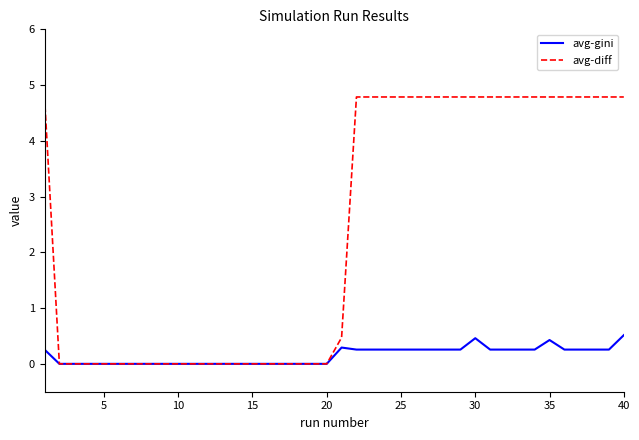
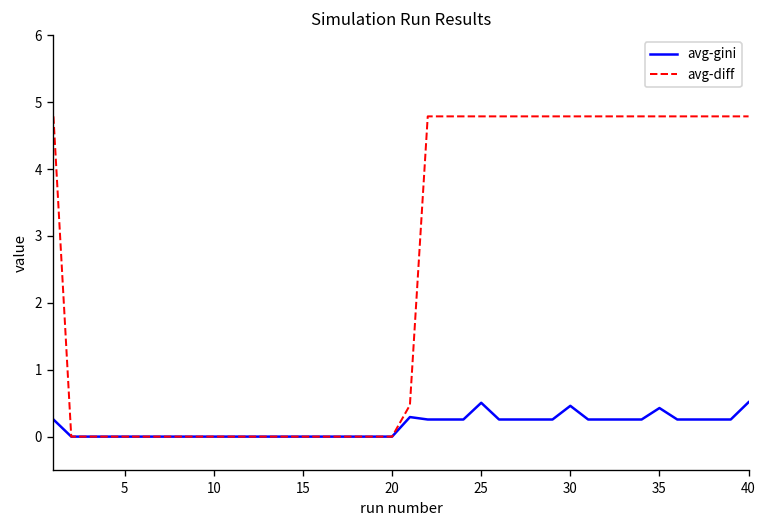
avg-gini, 25: 0.3 -> 0.5
